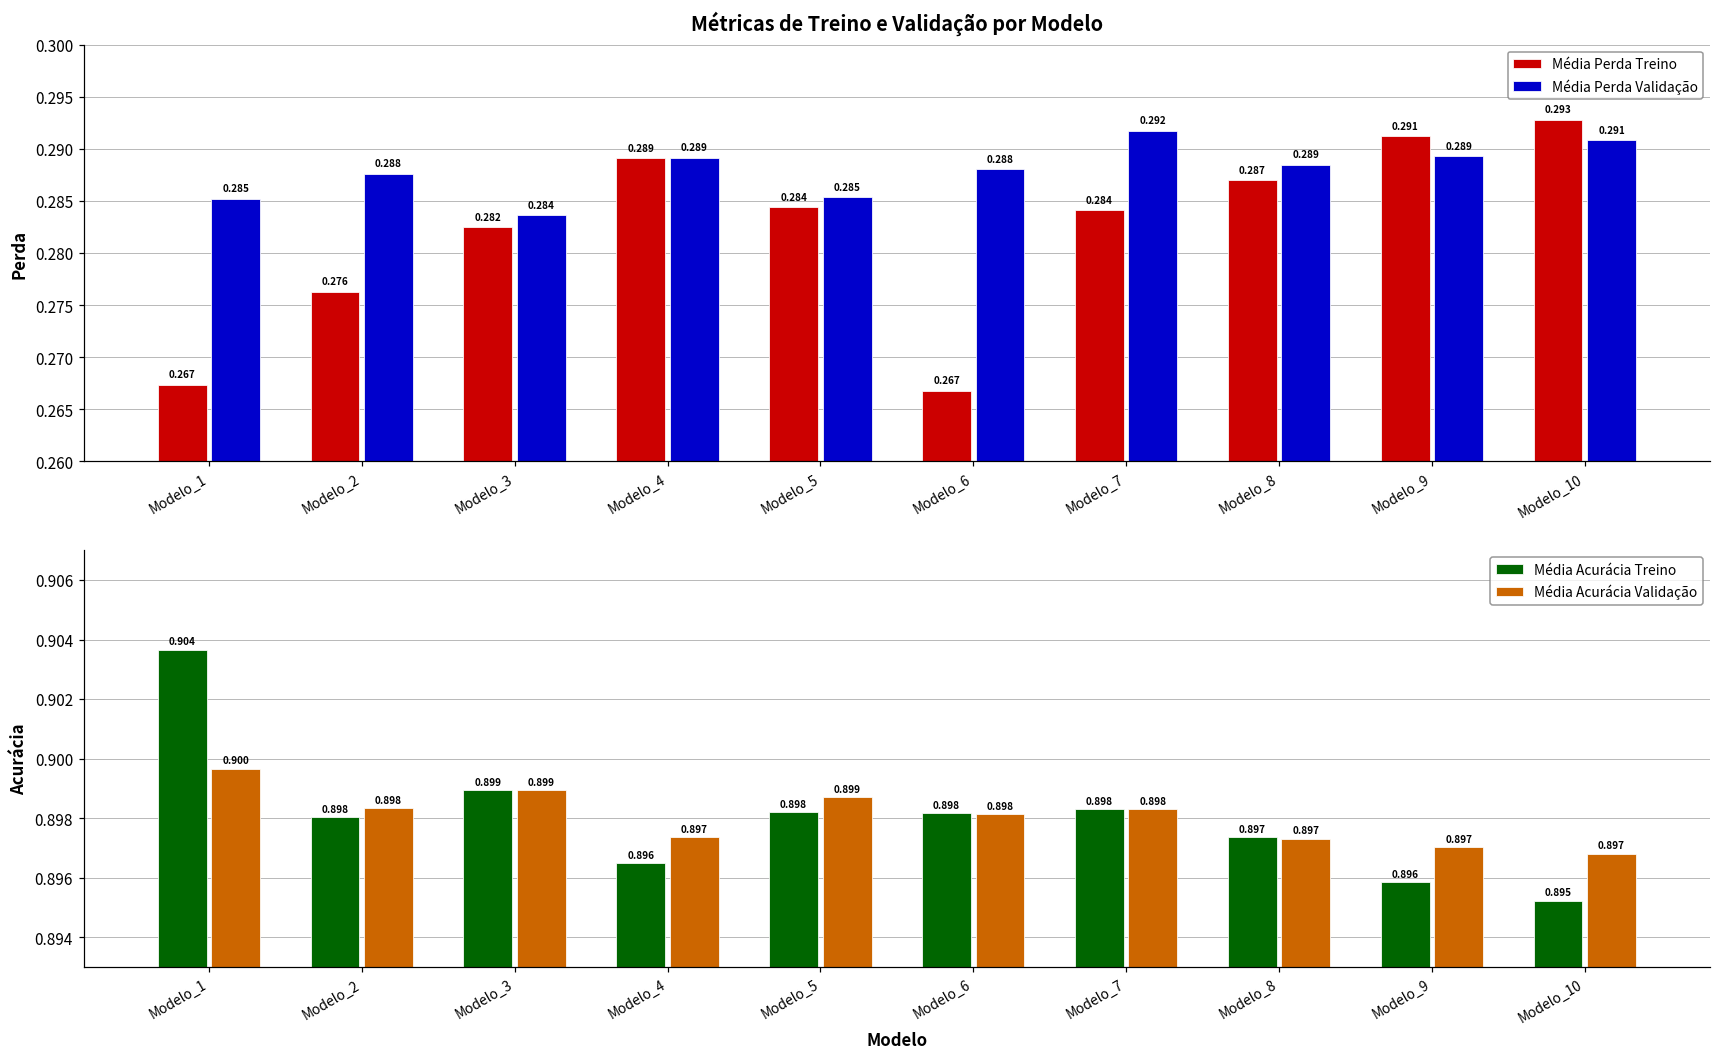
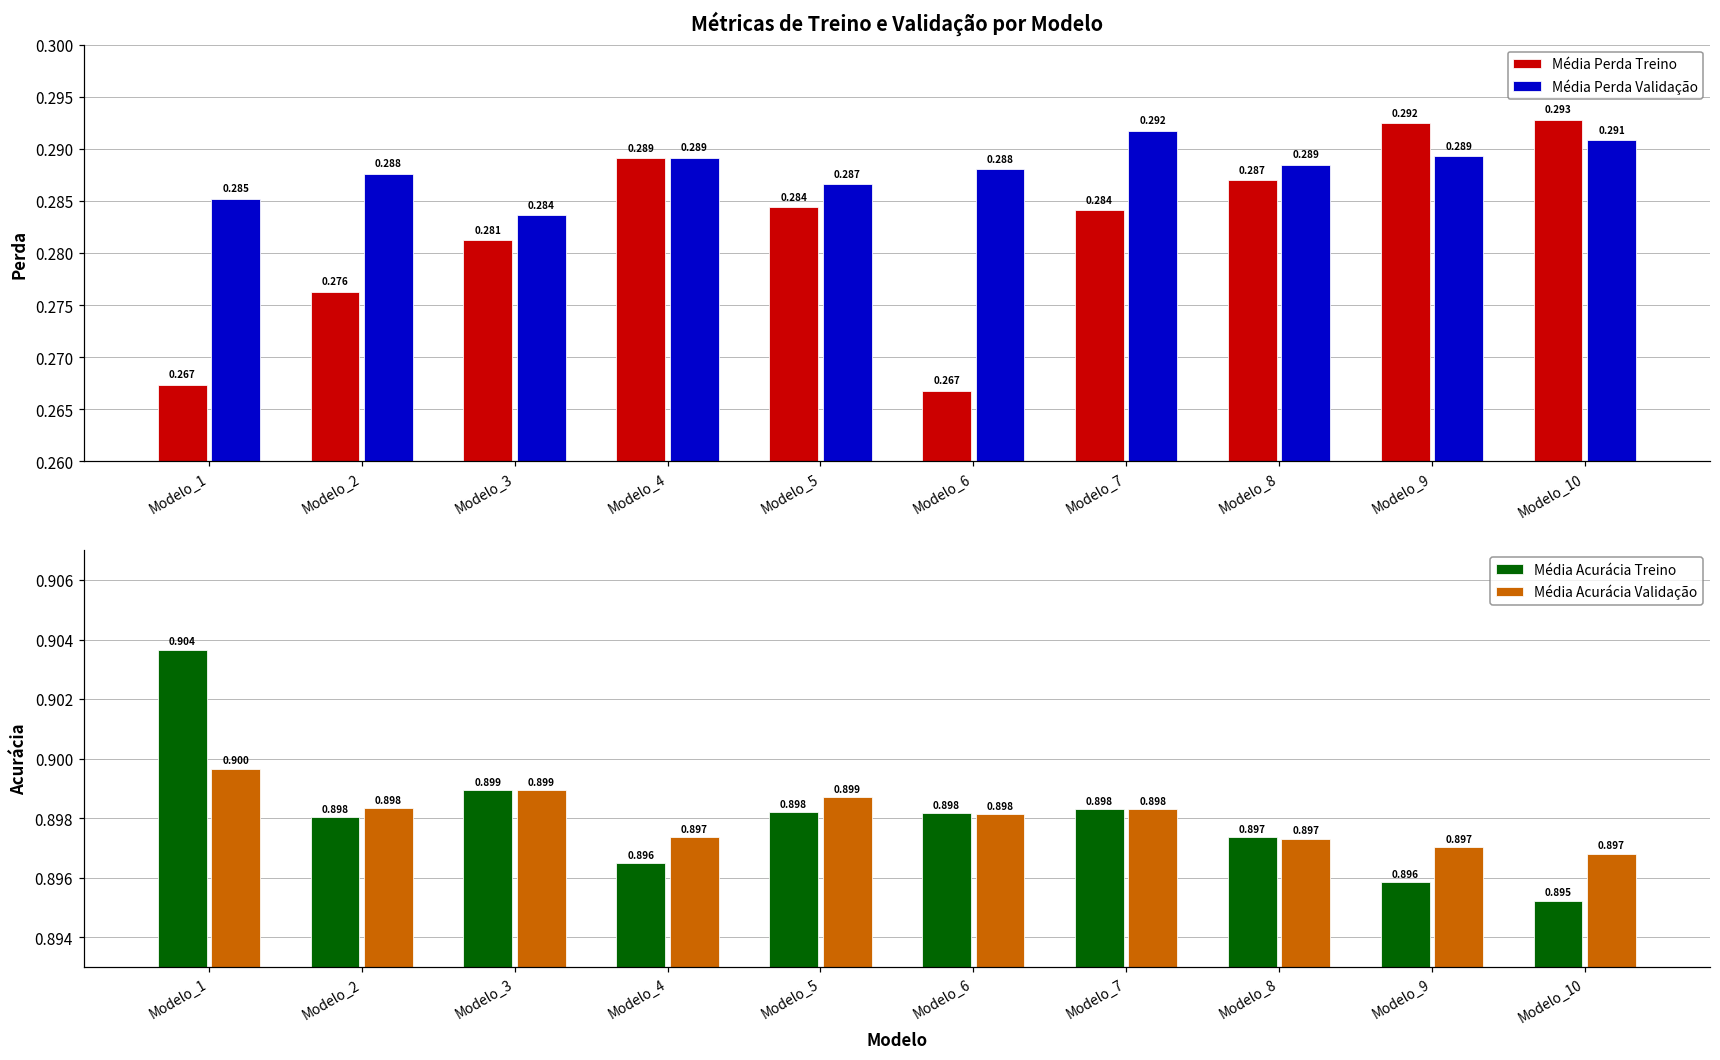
Métricas de Treino e Validação por Modelo, Média Perda Treino, Modelo_3: 0.282 -> 0.281
Métricas de Treino e Validação por Modelo, Média Perda Validação, Modelo_5: 0.285 -> 0.287
Métricas de Treino e Validação por Modelo, Média Perda Treino, Modelo_9: 0.291 -> 0.292
